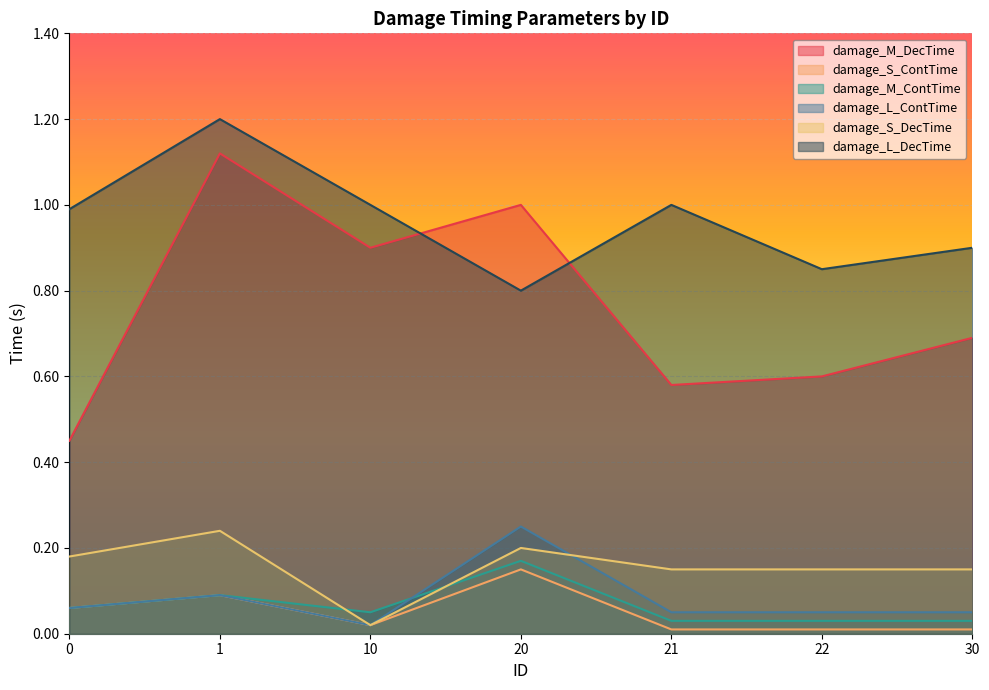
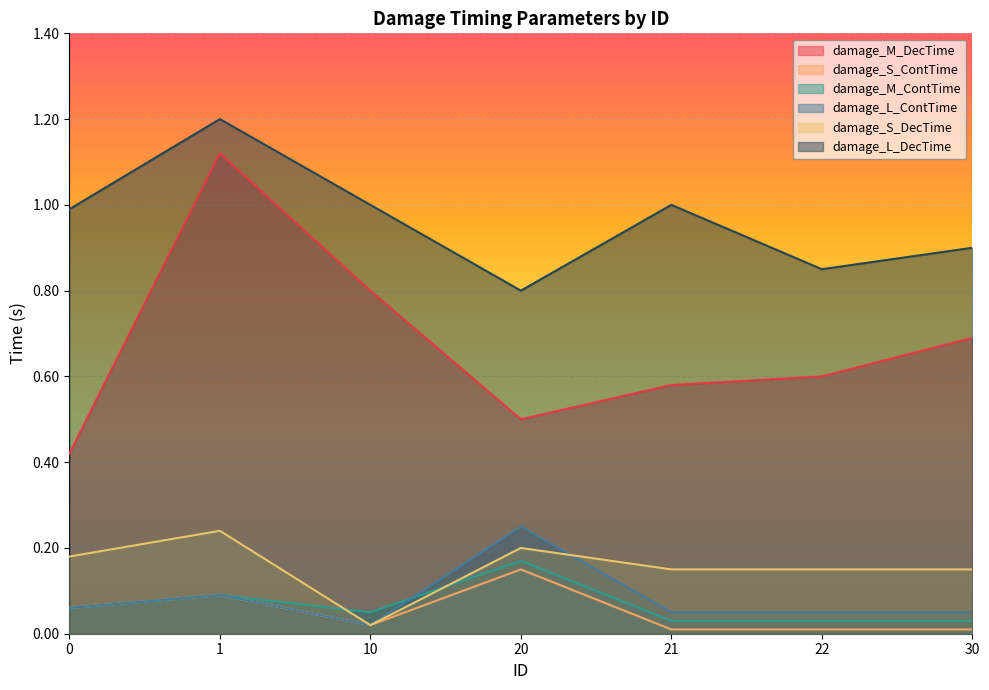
damage_M_DecTime, 0: 0.45 -> 0.42
damage_M_DecTime, 10: 0.9 -> 0.8
damage_M_DecTime, 20: 1.0 -> 0.5
